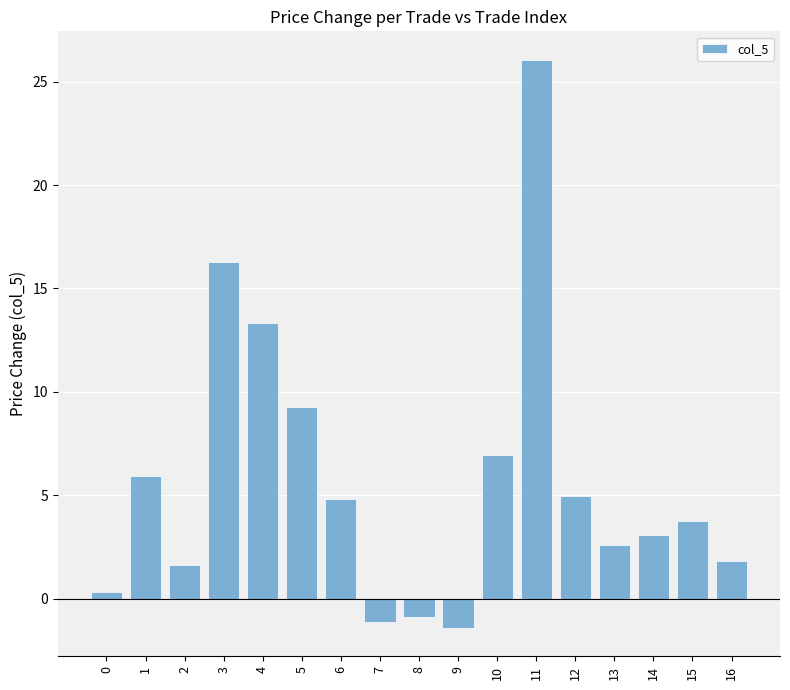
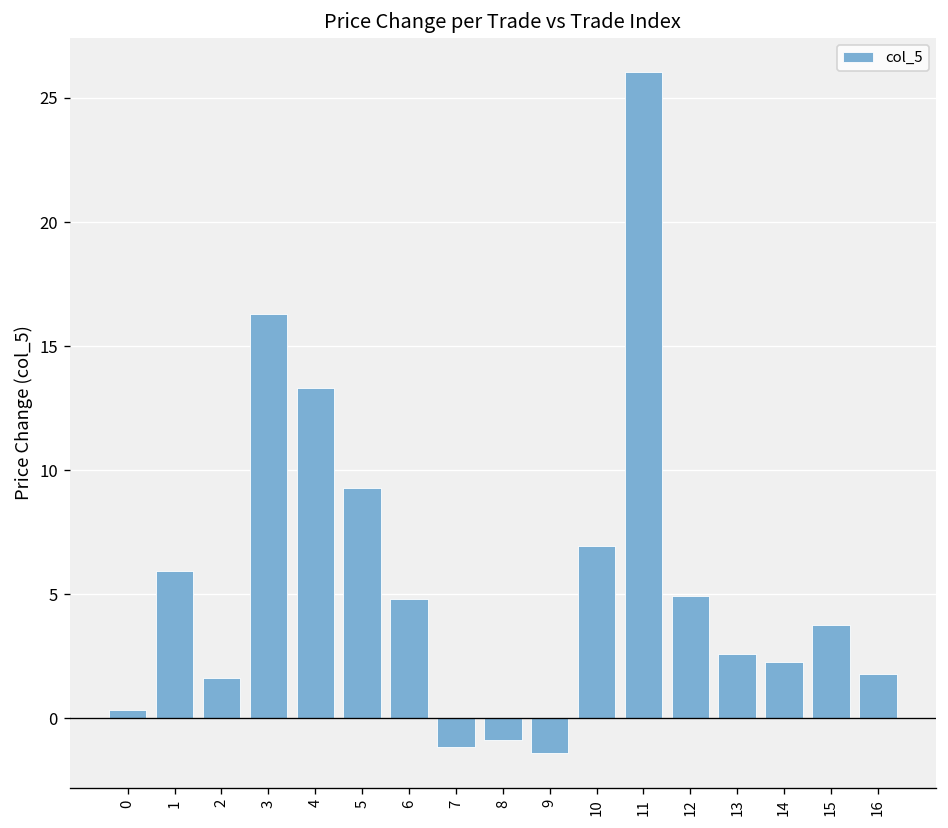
14: 3.1 -> 2.3
